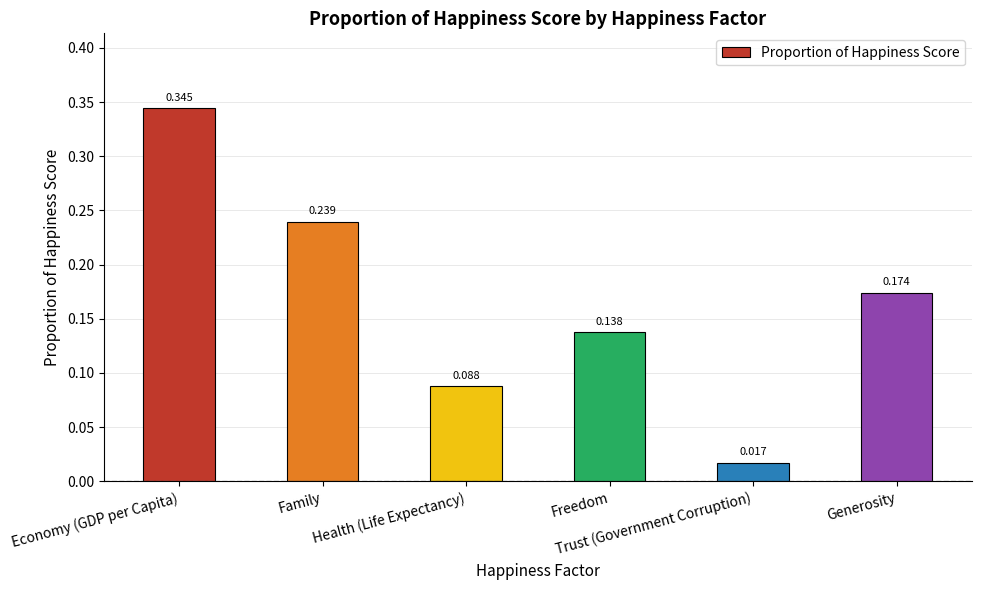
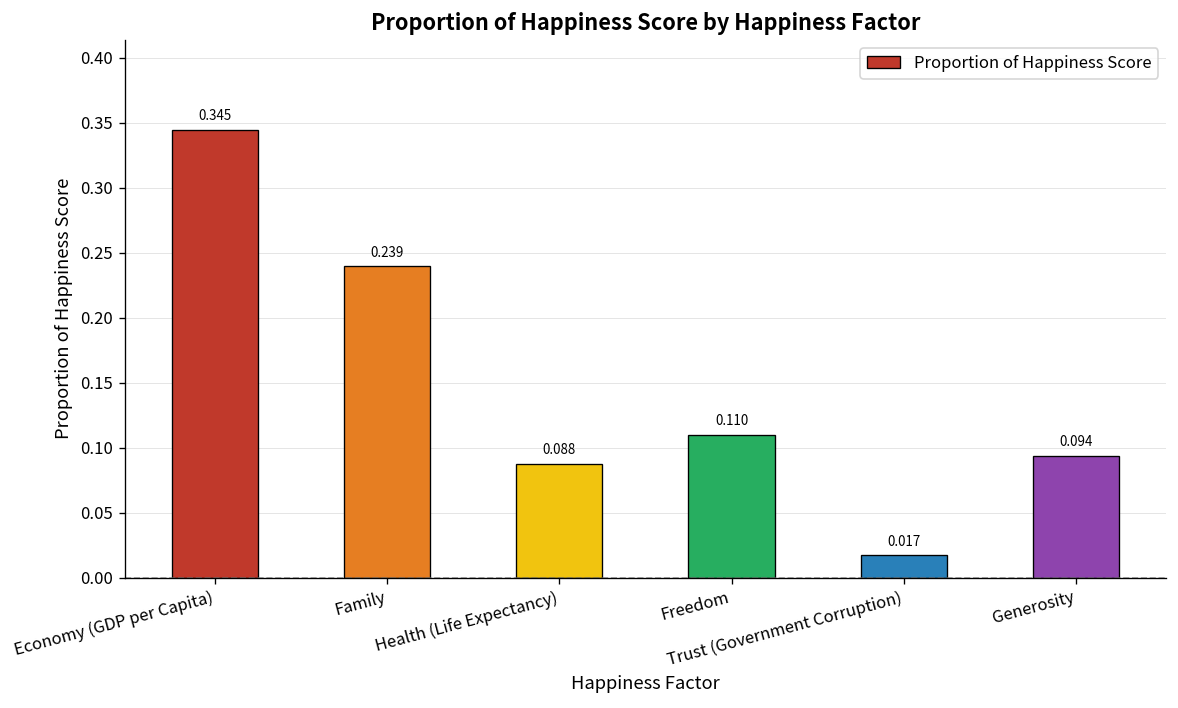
Freedom: 0.138 -> 0.110
Generosity: 0.174 -> 0.094
